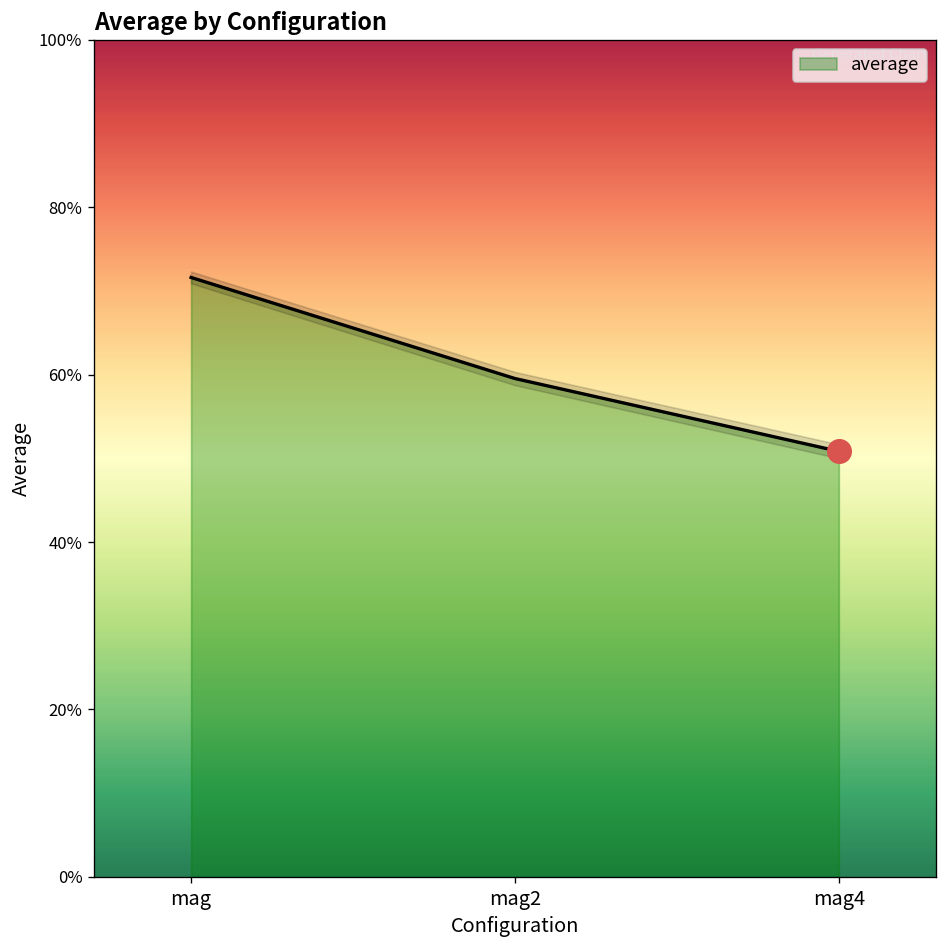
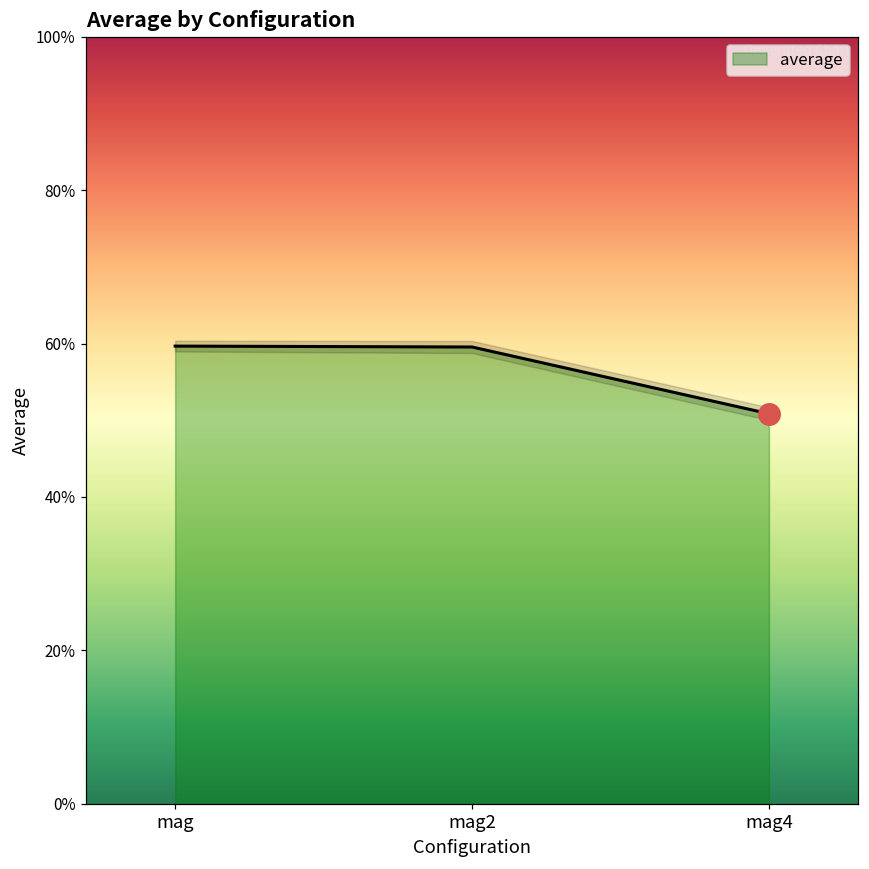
average, mag: 72% -> 60%
